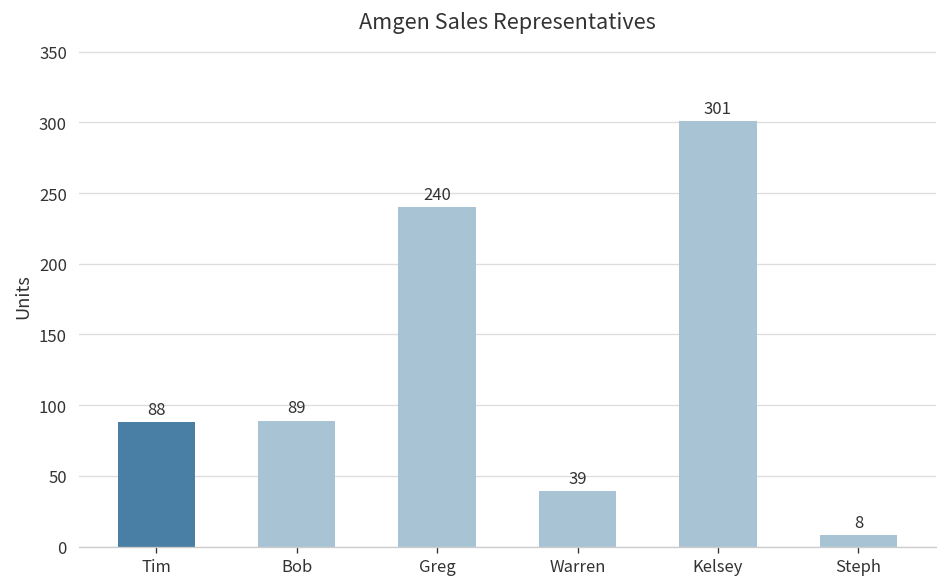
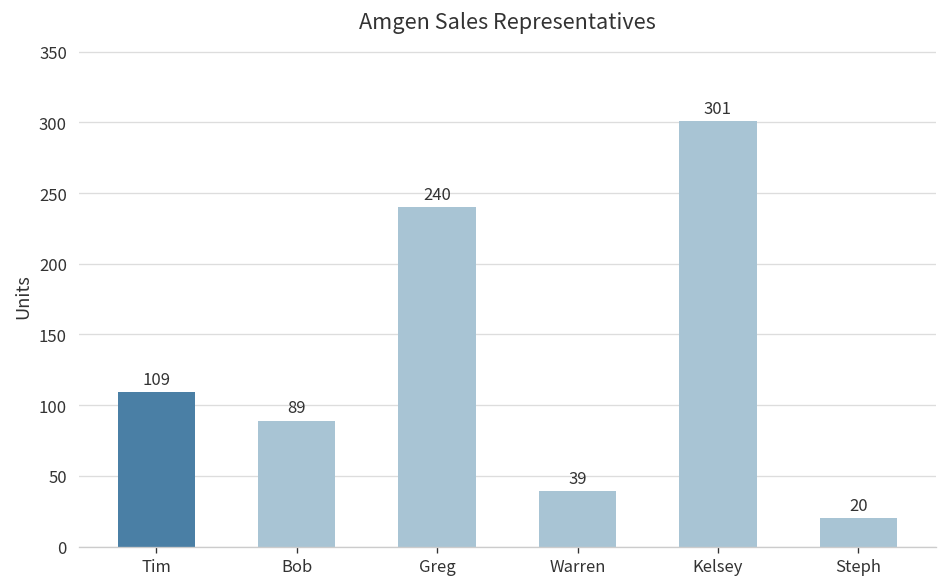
Tim: 88 -> 109
Steph: 8 -> 20
